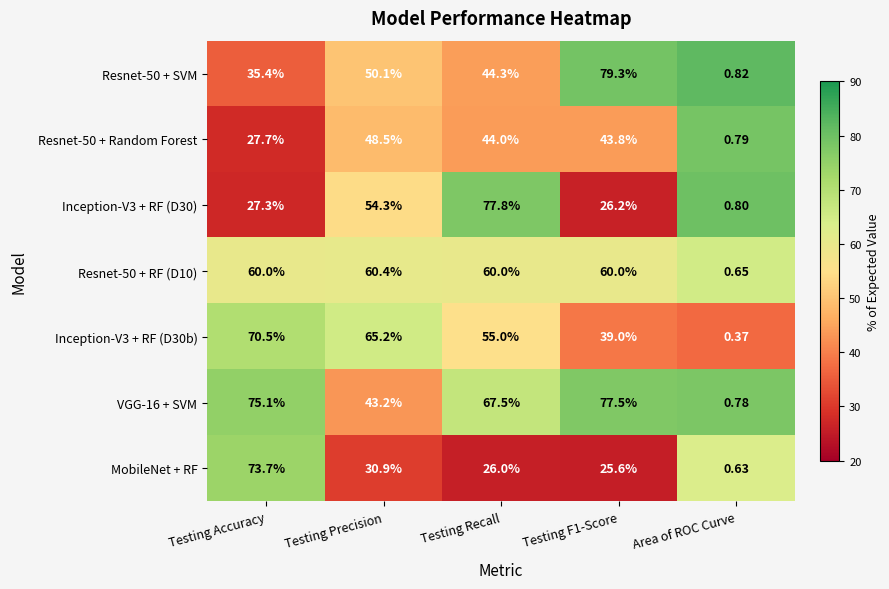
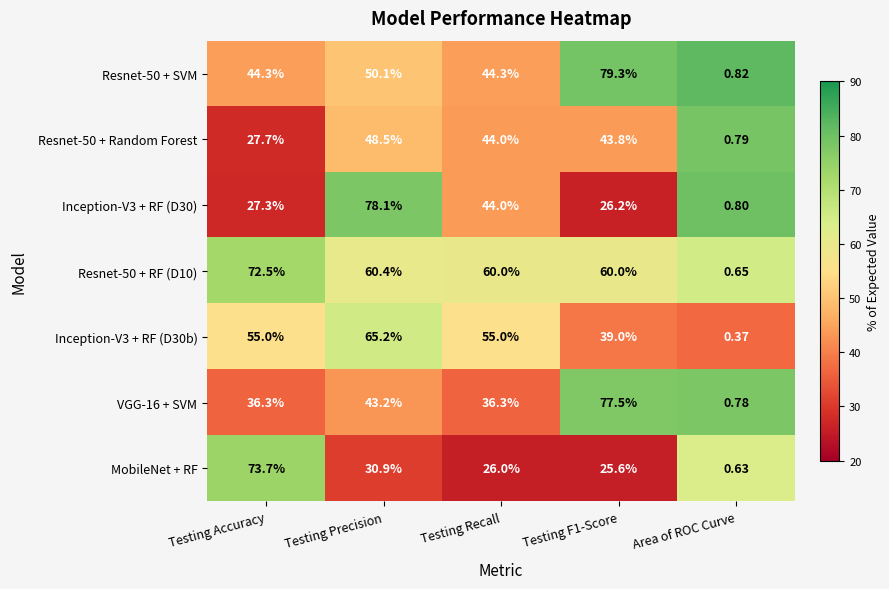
Resnet-50 + SVM, Testing Accuracy: 35.4% -> 44.3%
Inception-V3 + RF (D30), Testing Precision: 54.3% -> 78.1%
Inception-V3 + RF (D30), Testing Recall: 77.8% -> 44.0%
Resnet-50 + RF (D10), Testing Accuracy: 60.0% -> 72.5%
Inception-V3 + RF (D30b), Testing Accuracy: 70.5% -> 55.0%
VGG-16 + SVM, Testing Accuracy: 75.1% -> 36.3%
VGG-16 + SVM, Testing Recall: 67.5% -> 36.3%
